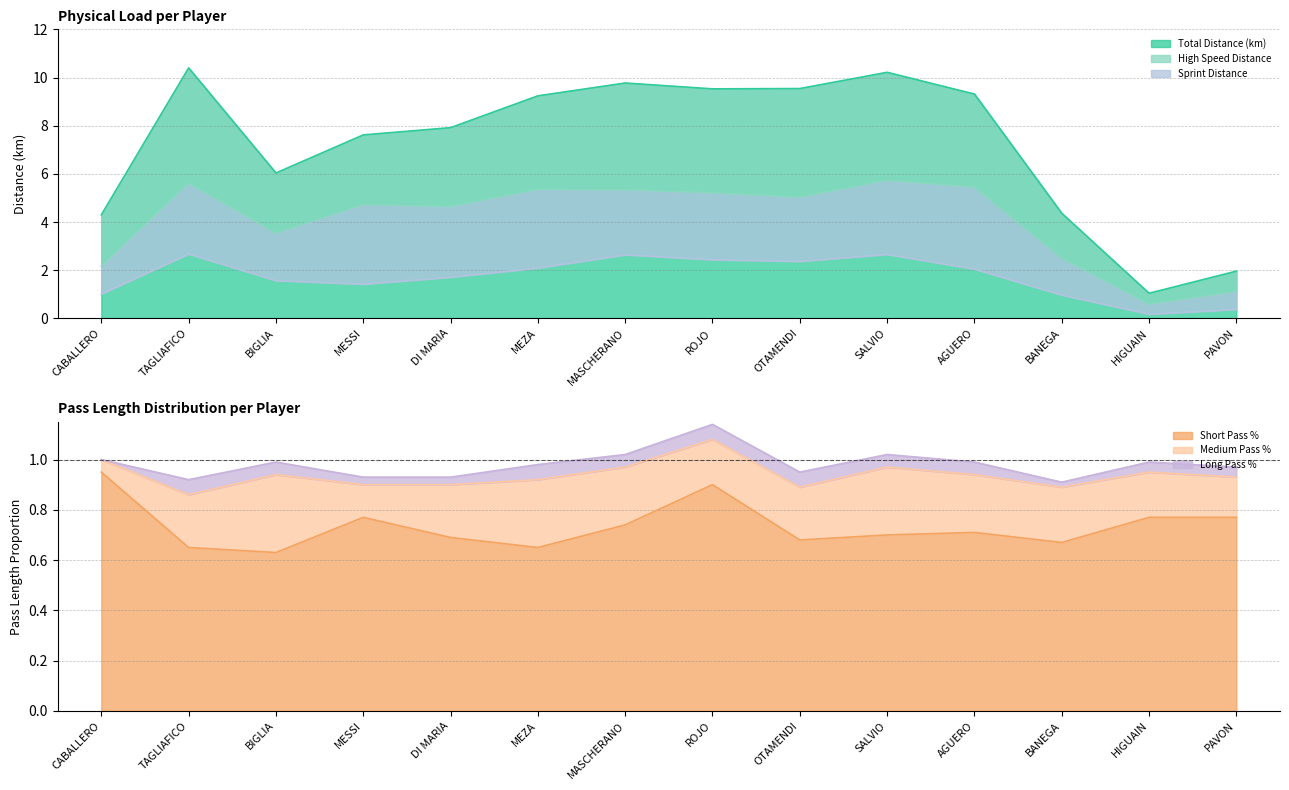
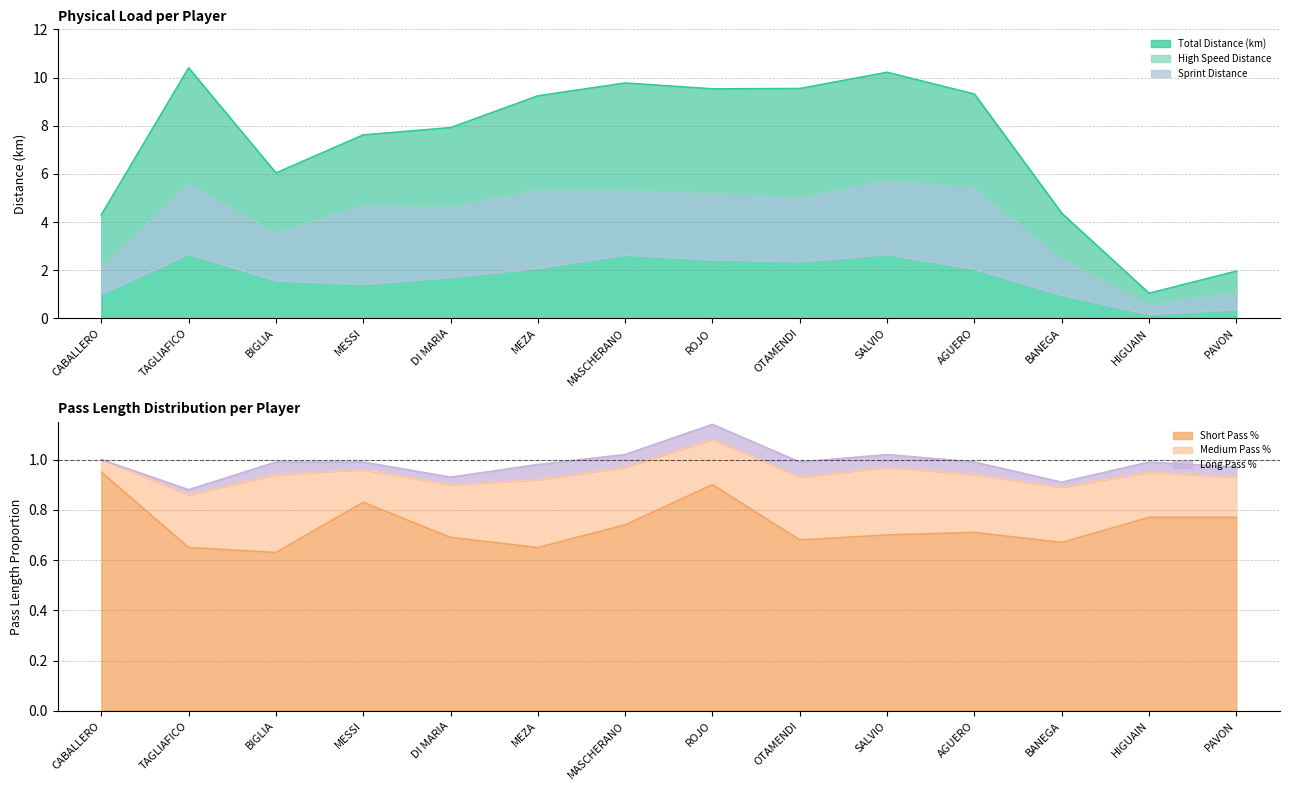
Pass Length Distribution per Player, Long Pass %, TAGLIAFICO: 0.06 -> 0.02
Pass Length Distribution per Player, Short Pass %, MESSI: 0.77 -> 0.83
Pass Length Distribution per Player, Medium Pass %, OTAMENDI: 0.21 -> 0.25
